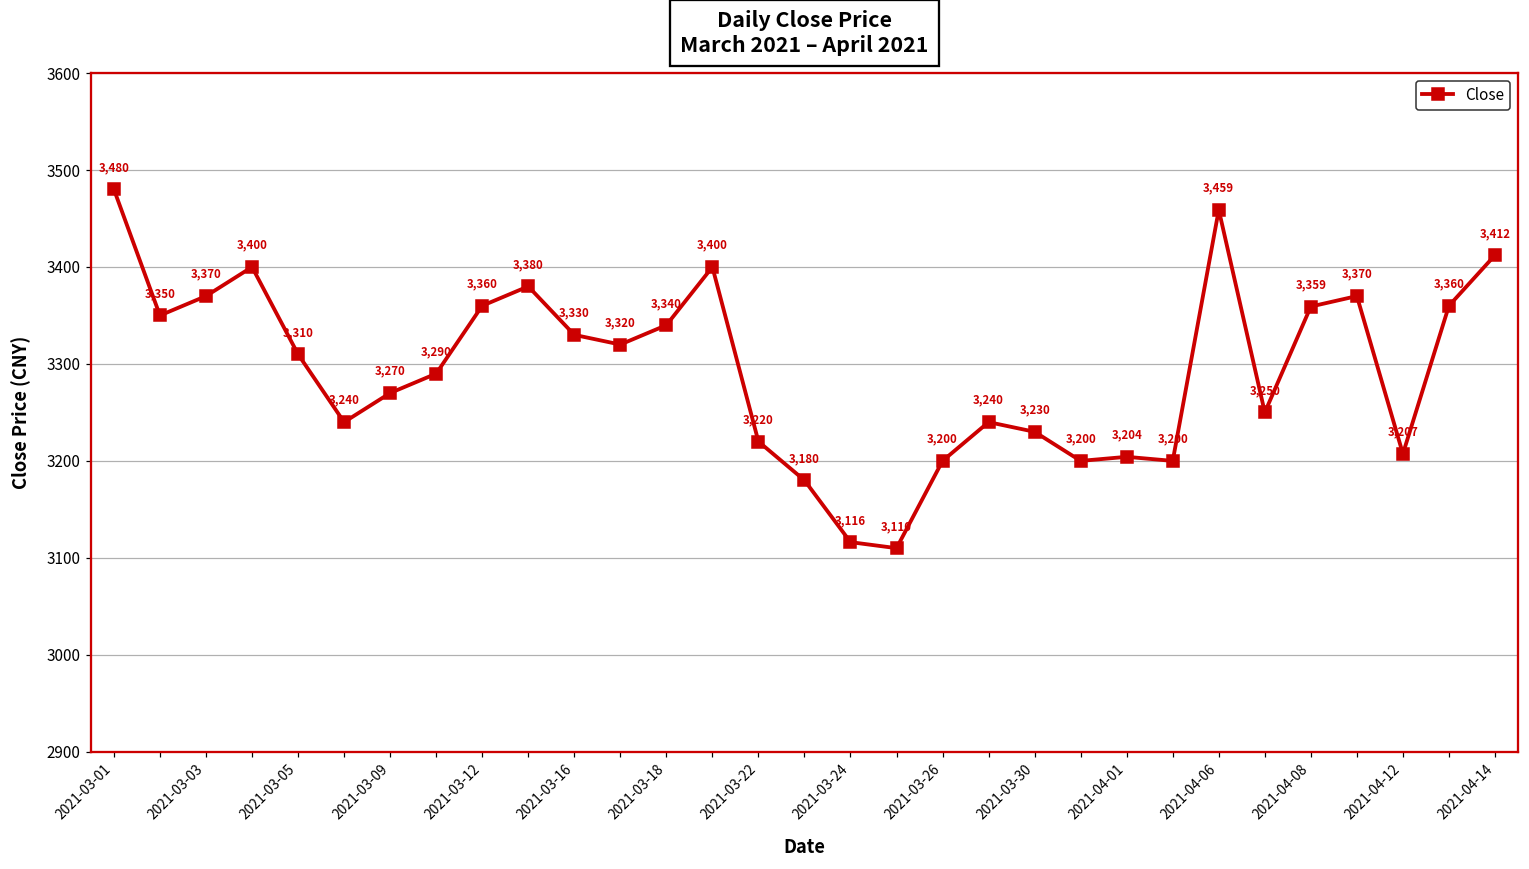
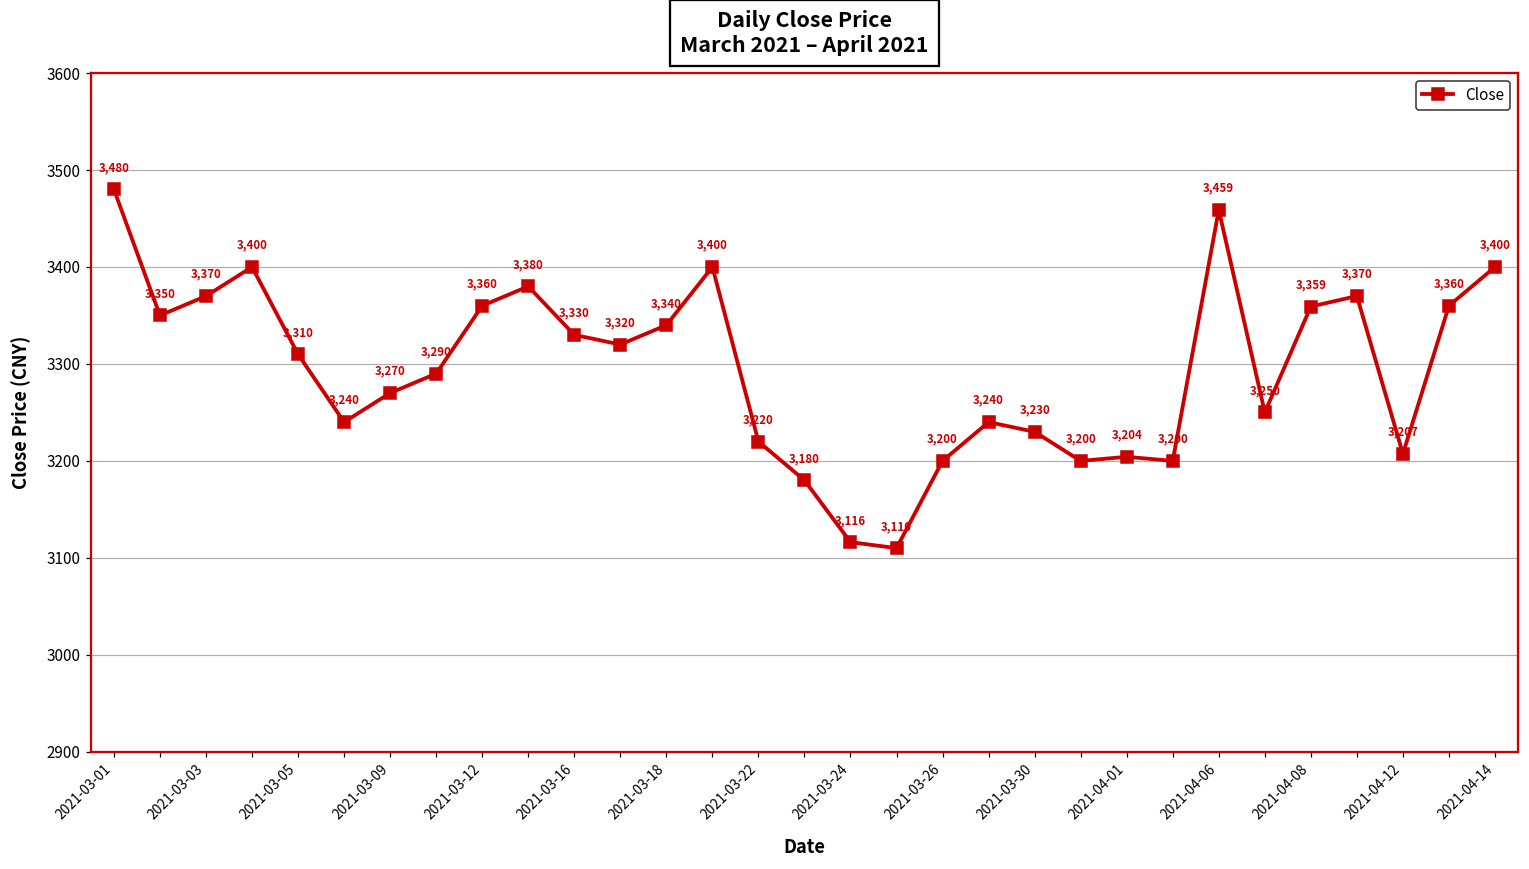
2021-04-14: 3,412 -> 3,400
